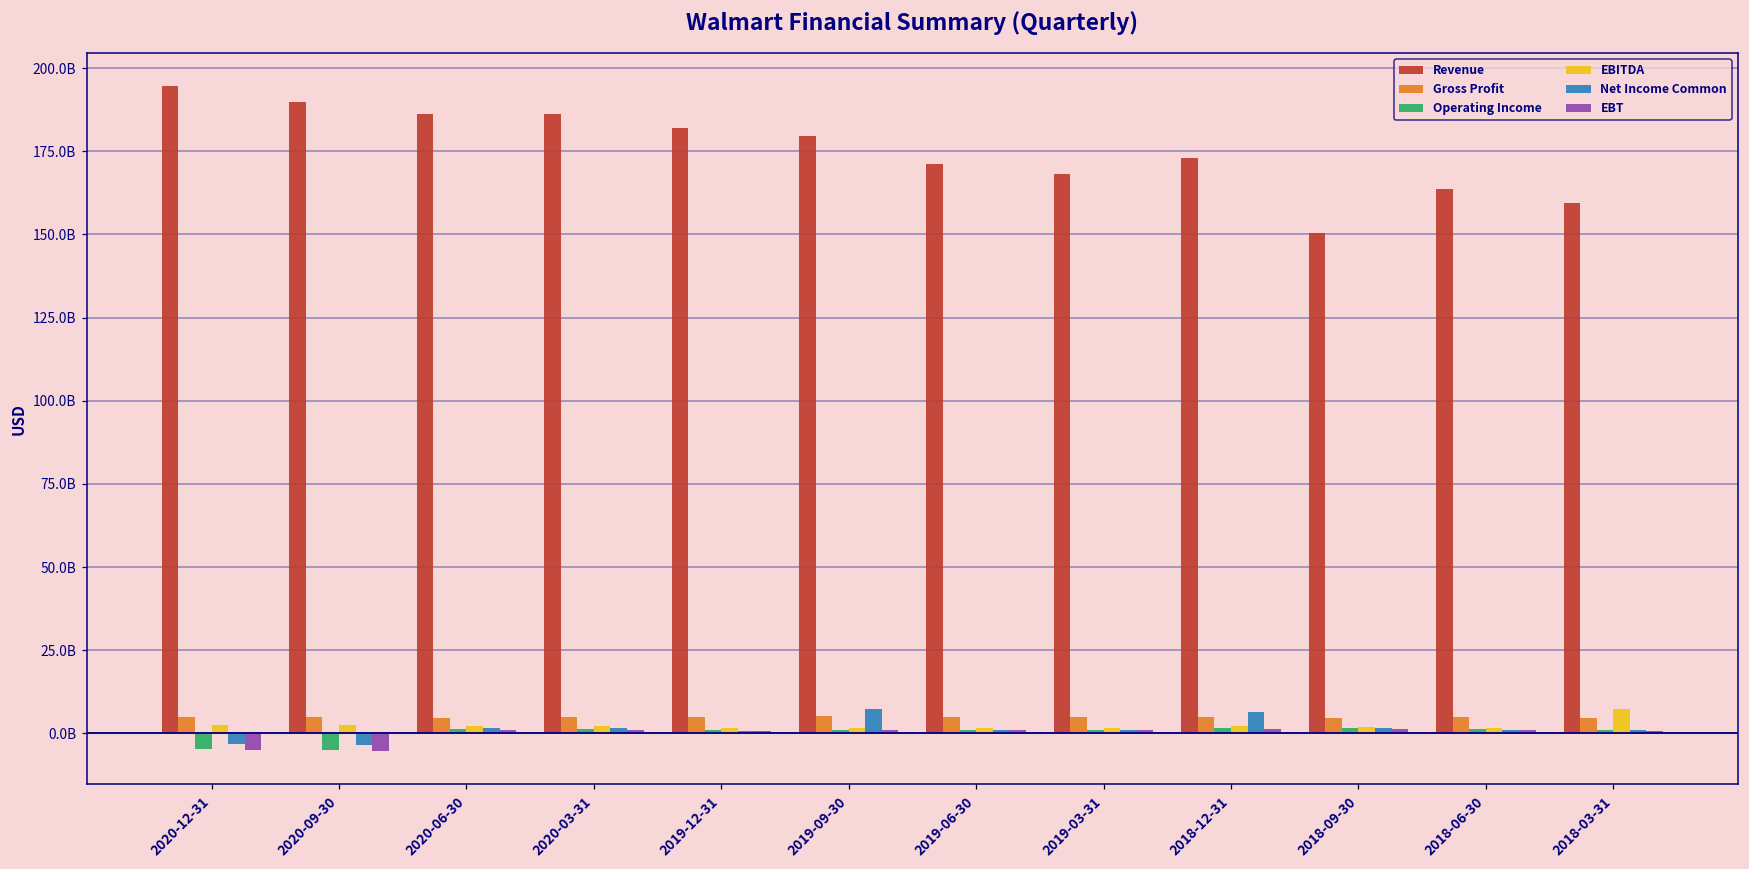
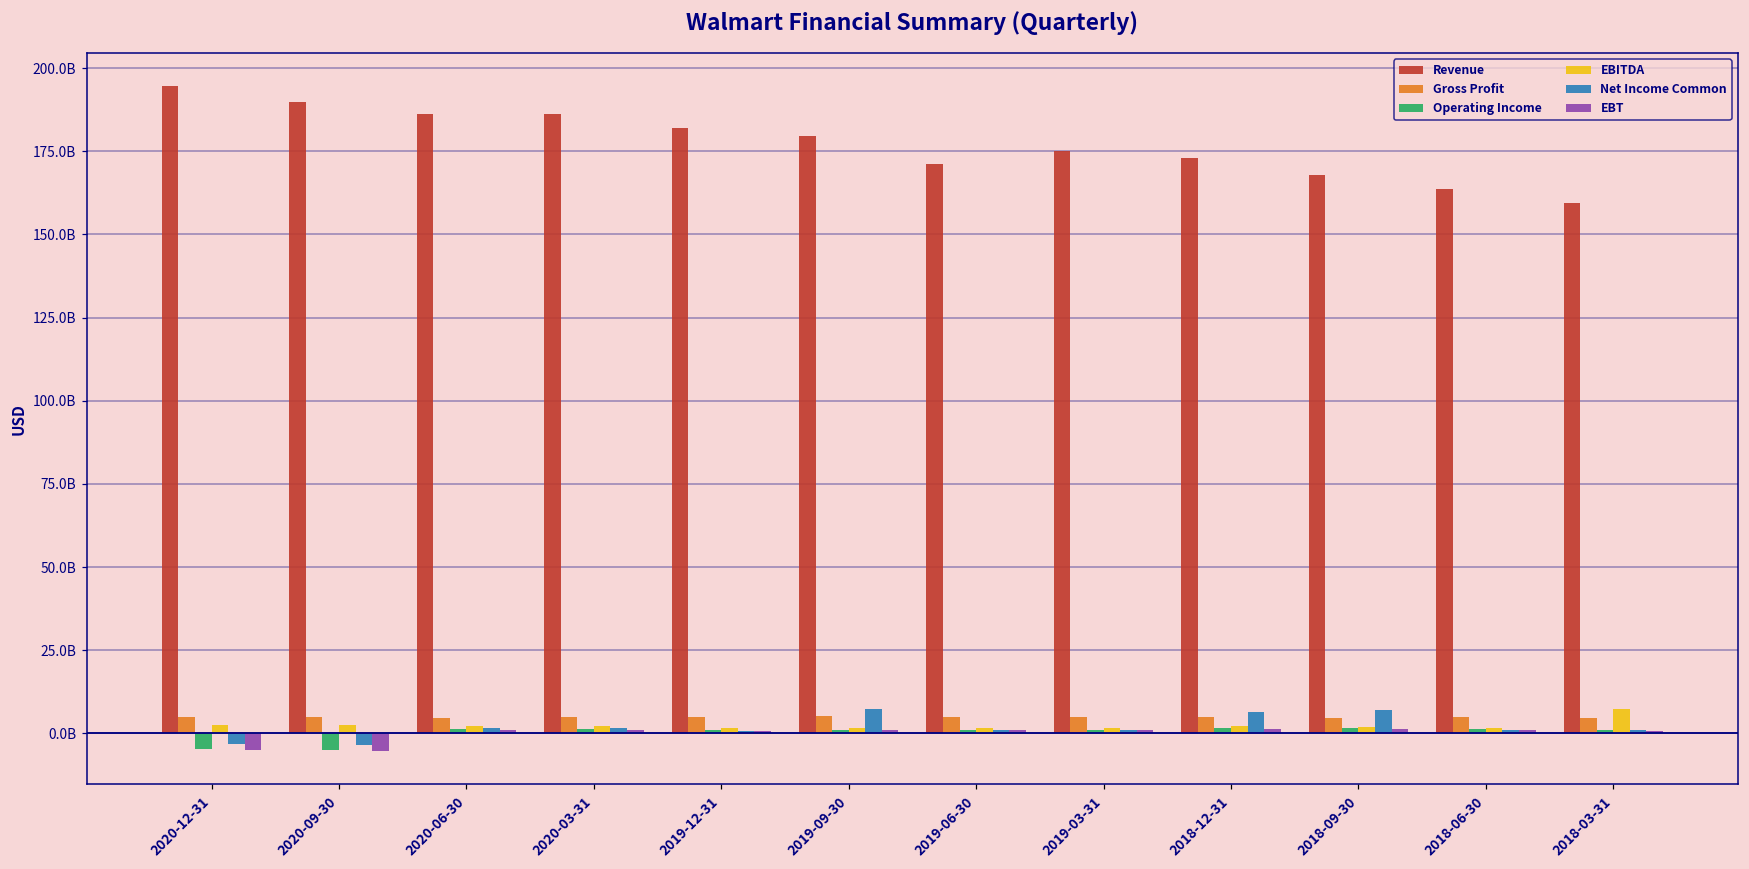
Revenue, 2019-03-31: 168000000000 -> 175000000000
Revenue, 2018-09-30: 150000000000 -> 168000000000
Net Income Common, 2018-09-30: 2000000000 -> 7000000000
